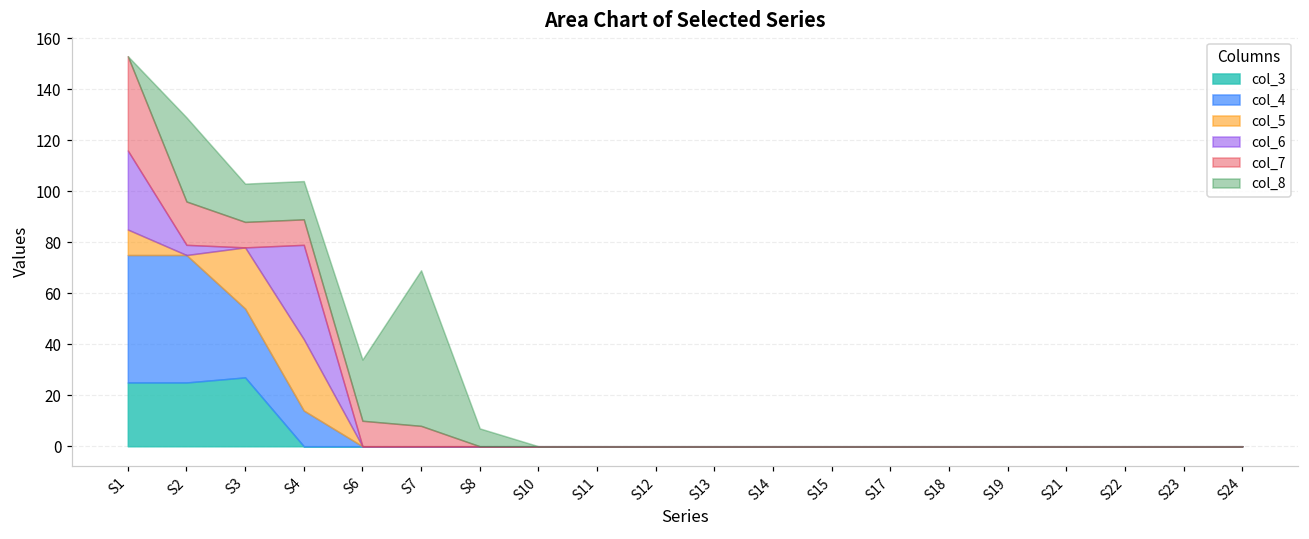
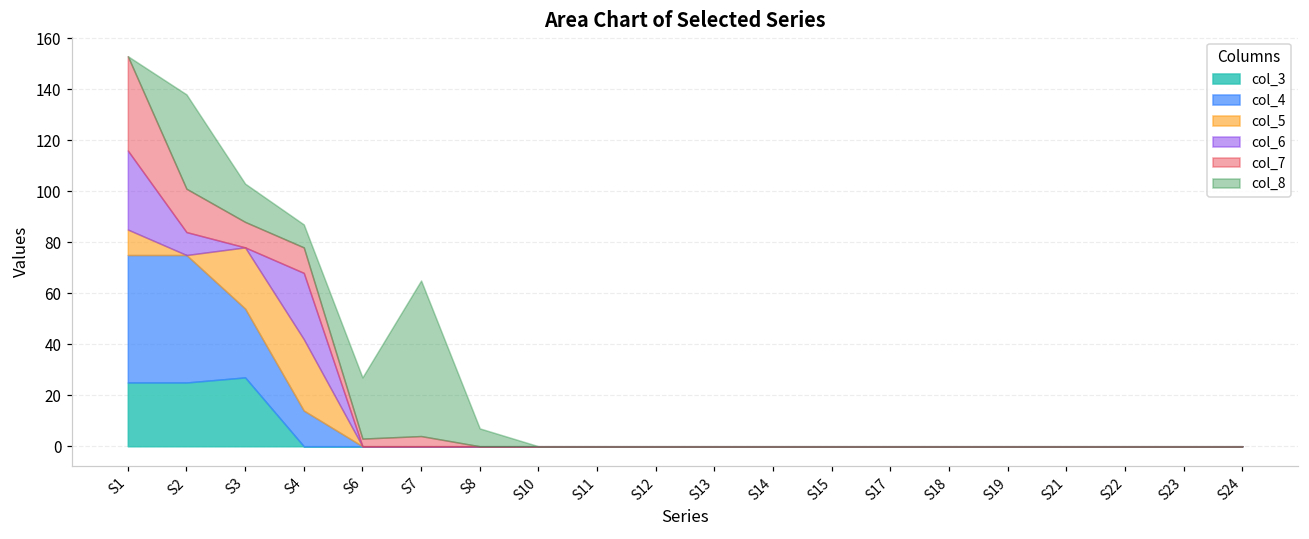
col_6, S2: 4 -> 9
col_8, S2: 33 -> 37
col_6, S4: 37 -> 26
col_8, S4: 15 -> 9
col_7, S6: 10 -> 3
col_7, S7: 8 -> 4
